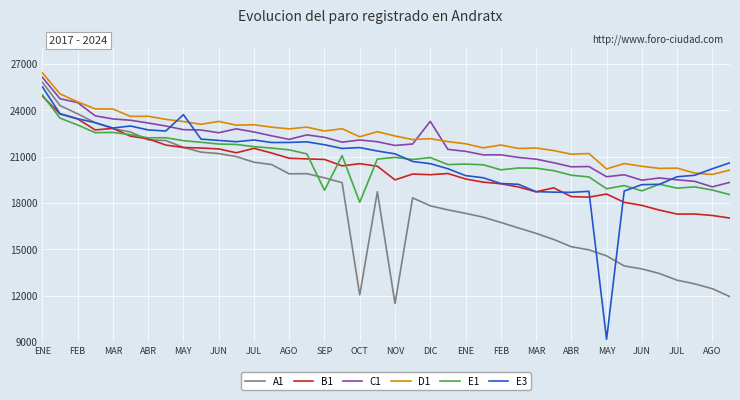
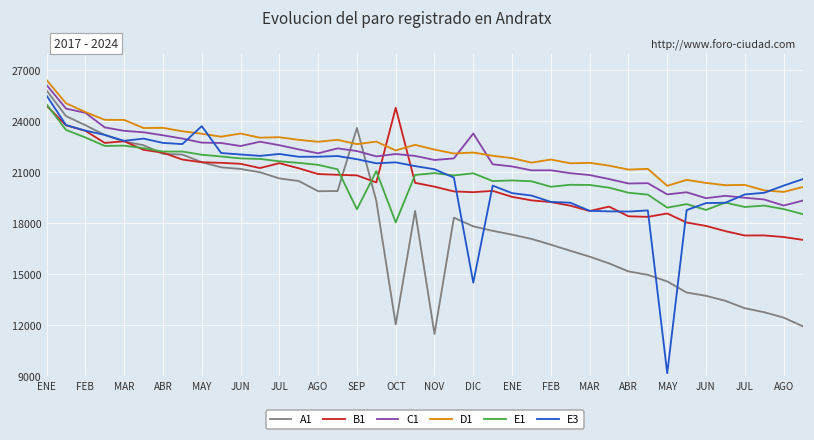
A1, SEP: 19600 -> 23600
B1, OCT: 20500 -> 24800
B1, NOV: 19500 -> 20200
E3, DIC: 20500 -> 14500
